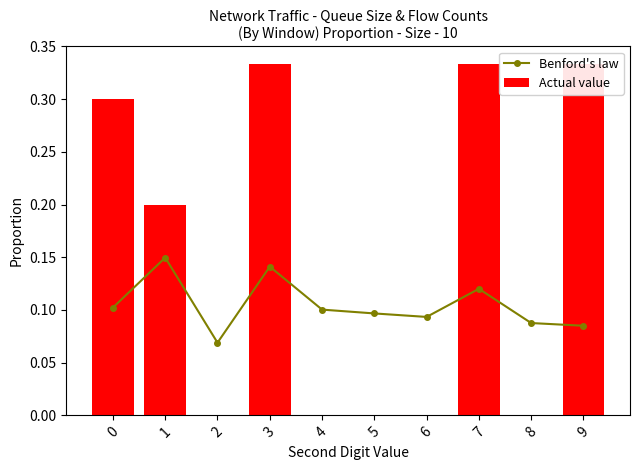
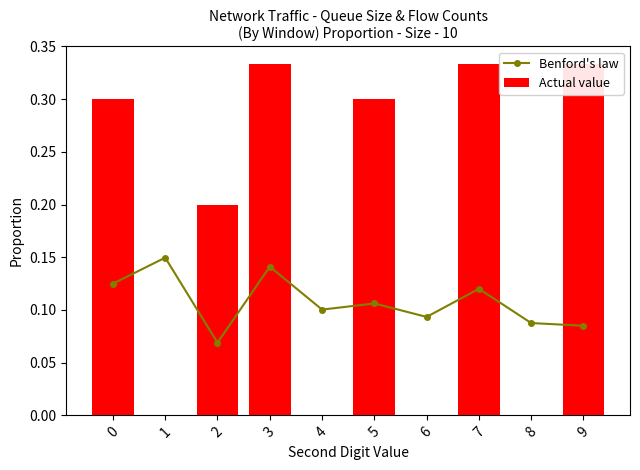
Benford's law, 0: 0.102 -> 0.125
Actual value, 1: 0.2 -> 0.0
Actual value, 2: 0.0 -> 0.2
Benford's law, 5: 0.097 -> 0.106
Actual value, 5: 0.0 -> 0.3
